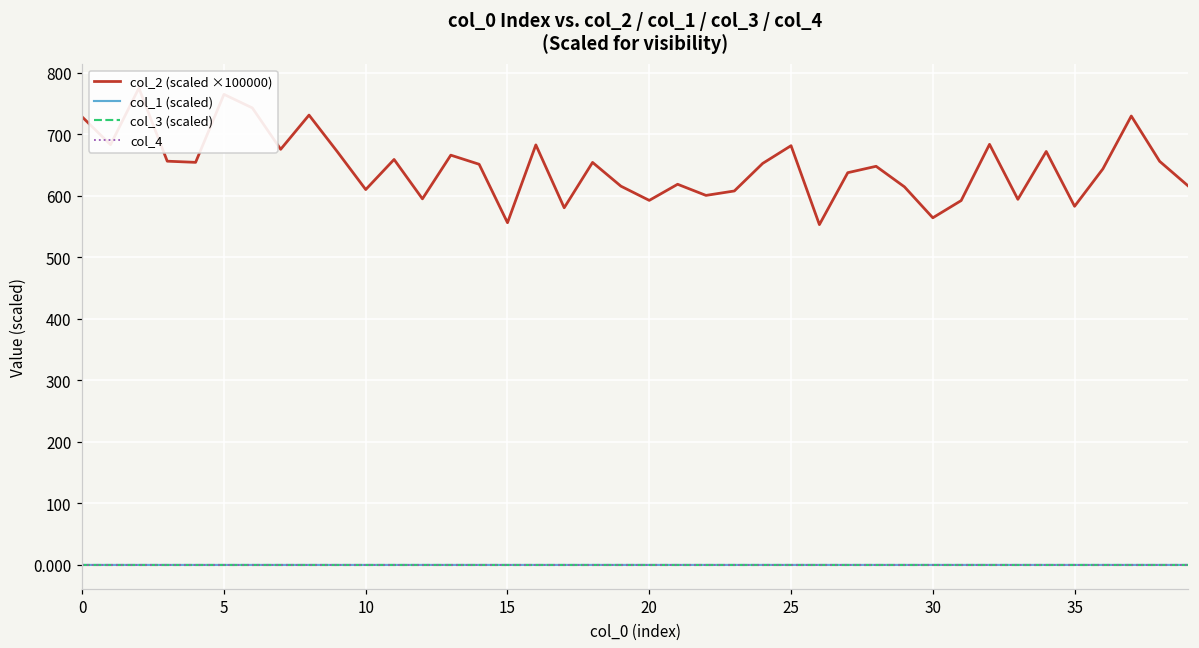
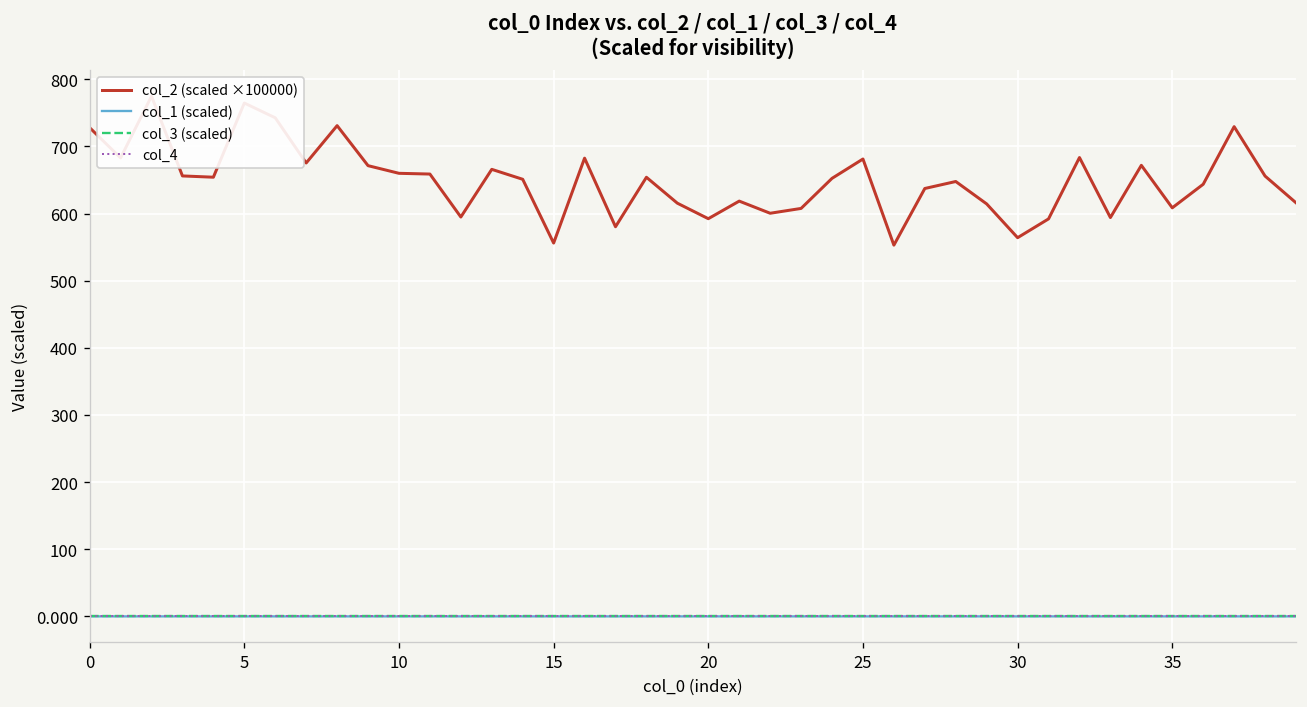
col_2 (scaled ×100000), 10: 610 -> 660
col_2 (scaled ×100000), 35: 580 -> 610
